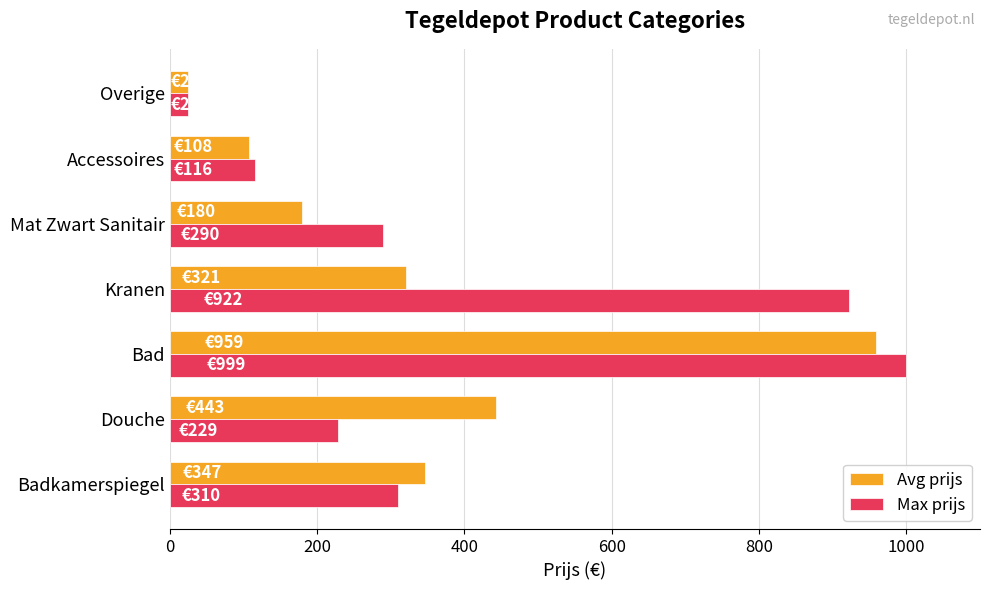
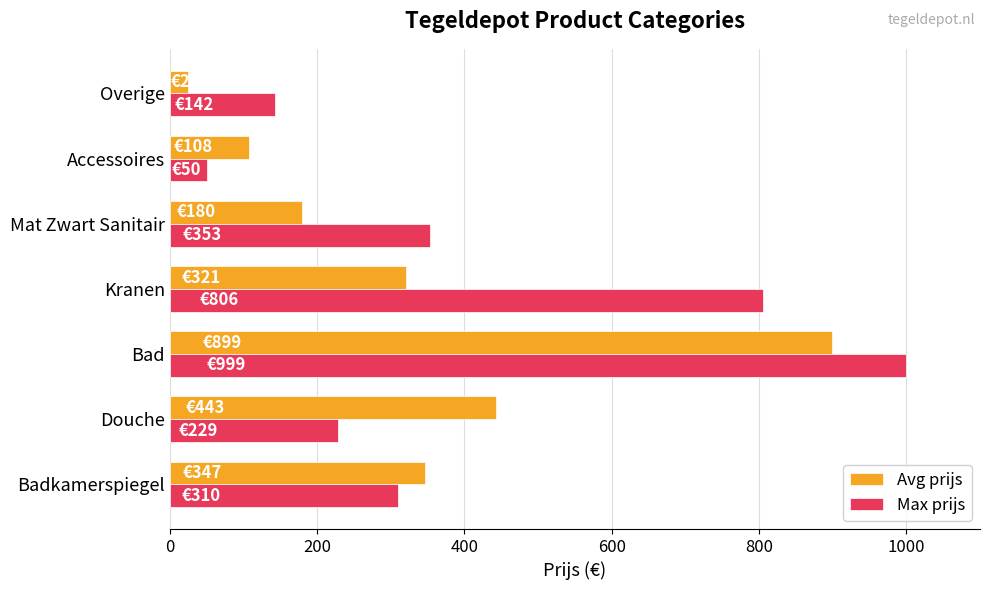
Max prijs, Overige: 30 -> 140
Max prijs, Accessoires: €116 -> €50
Max prijs, Mat Zwart Sanitair: €290 -> €353
Max prijs, Kranen: €922 -> €806
Avg prijs, Bad: €959 -> €899
